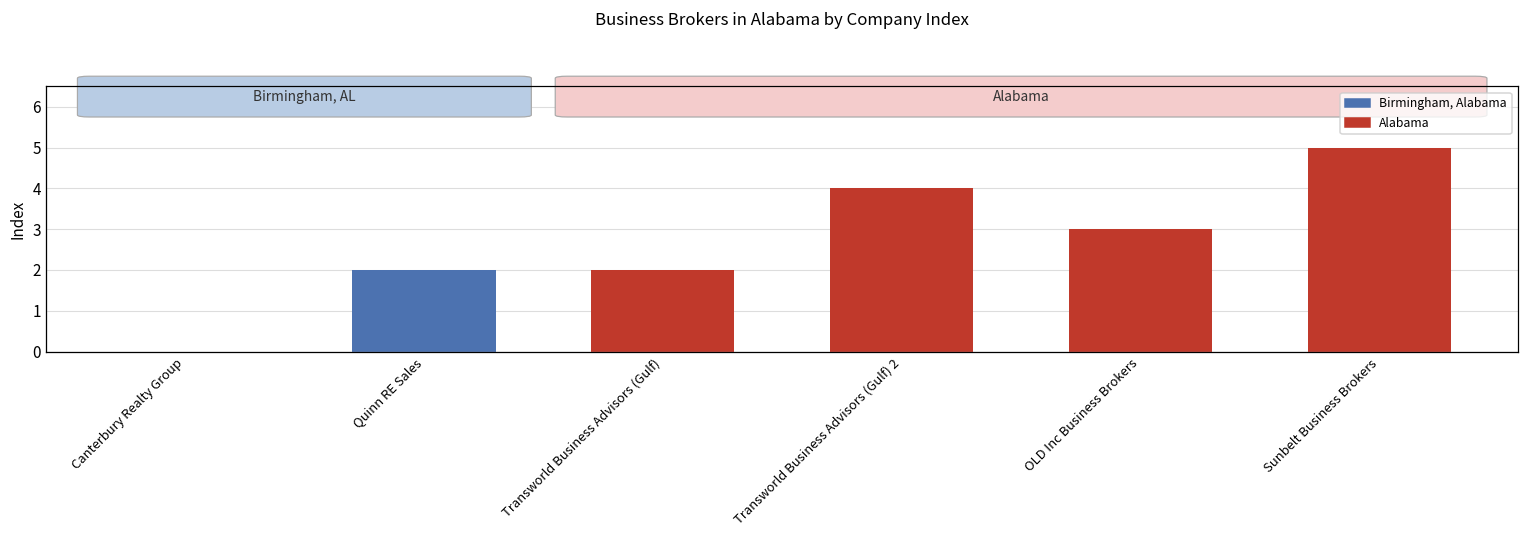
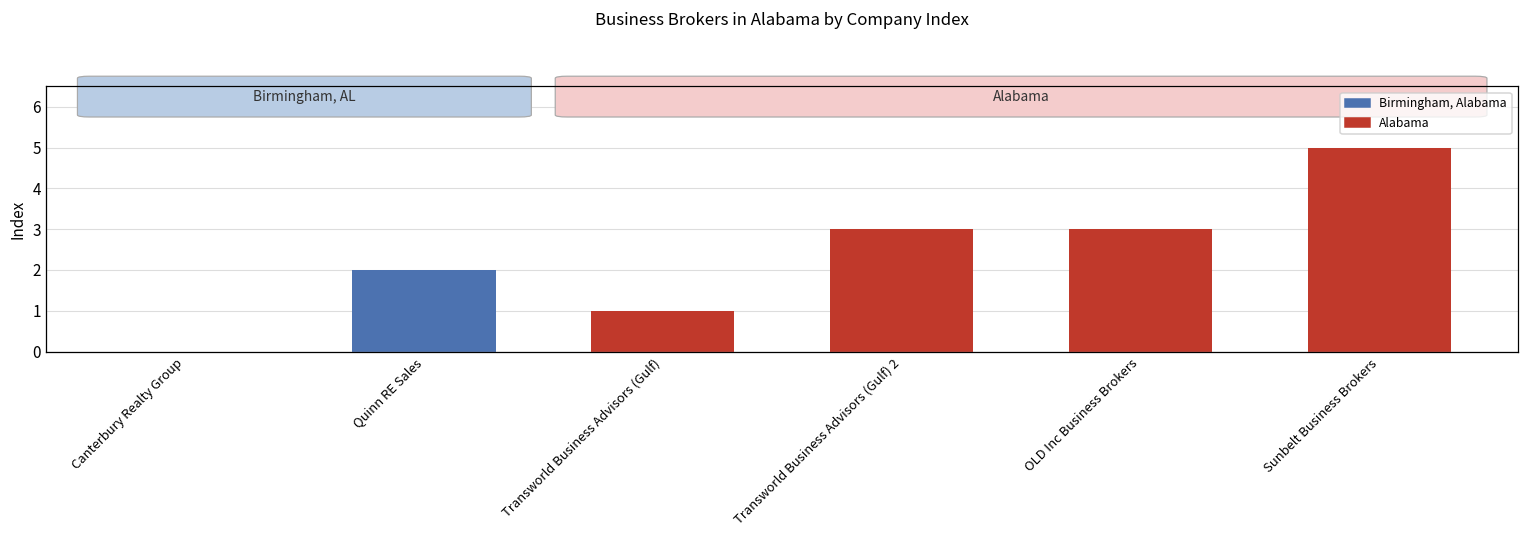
Transworld Business Advisors (Gulf): 2 -> 1
Transworld Business Advisors (Gulf) 2: 4 -> 3
